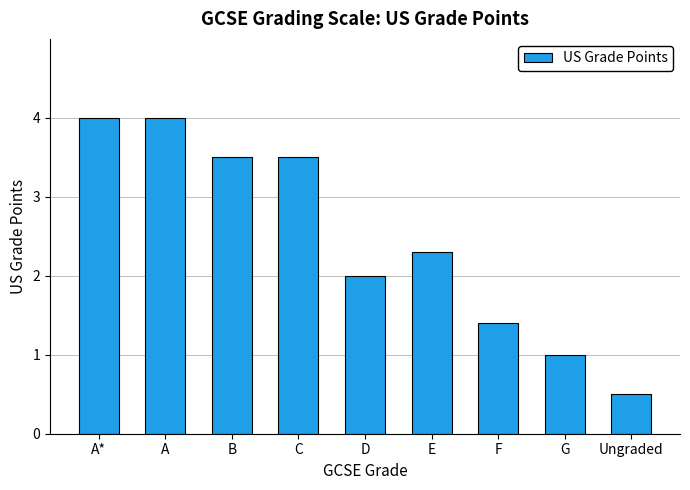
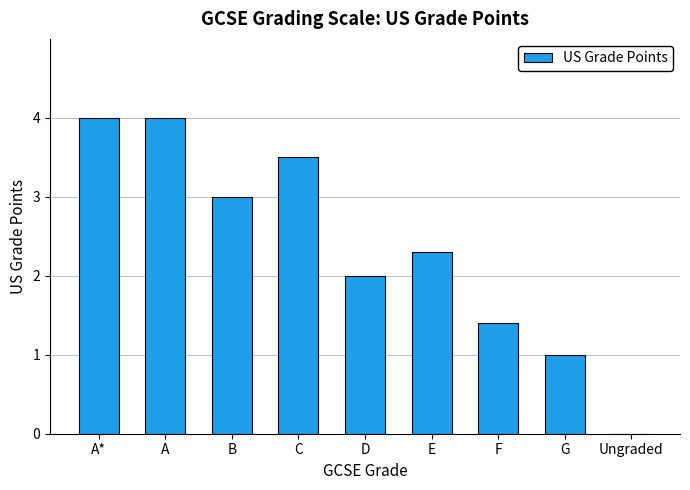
B: 3.5 -> 3.0
Ungraded: 0.5 -> 0.0
